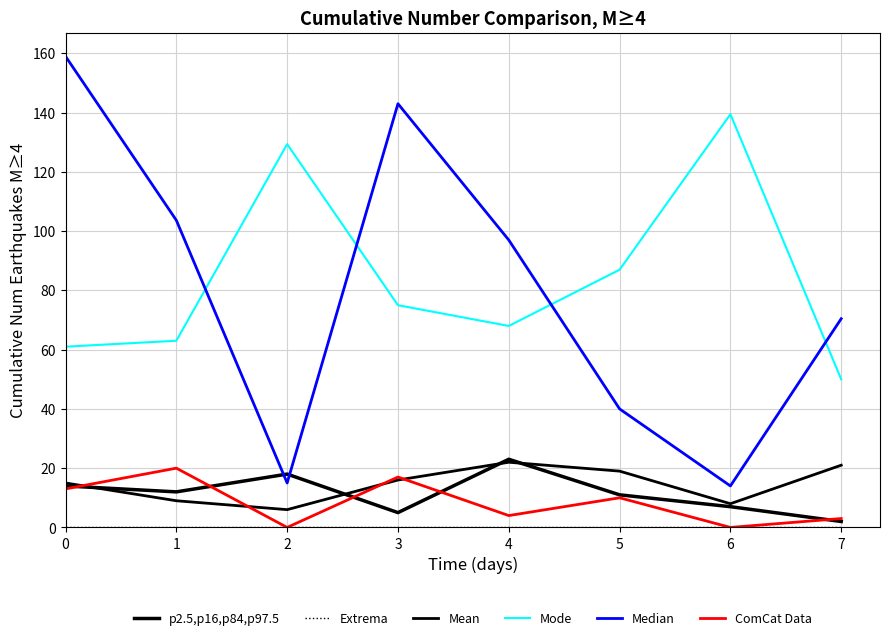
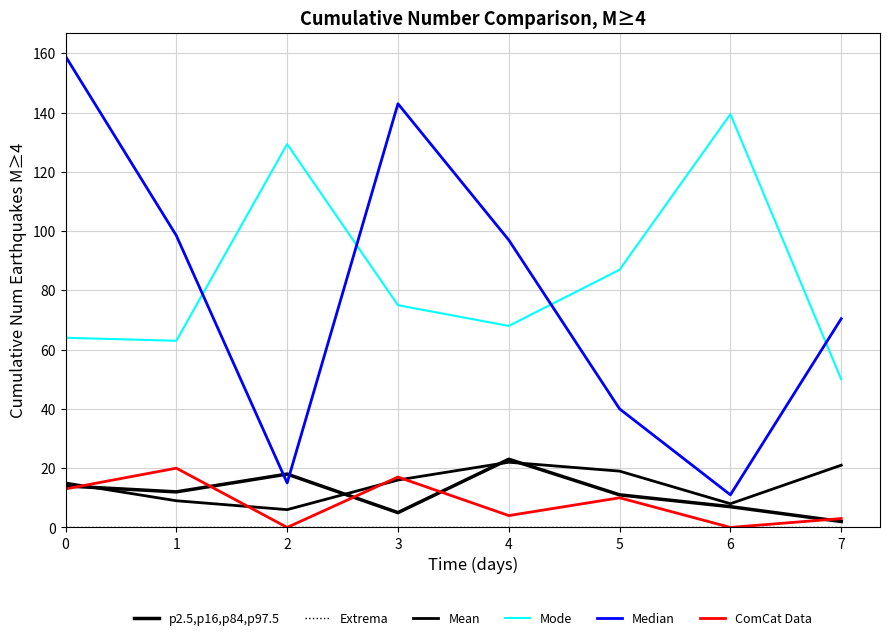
Mode, 0: 61 -> 64
Median, 1: 104 -> 98
Median, 6: 14 -> 11
